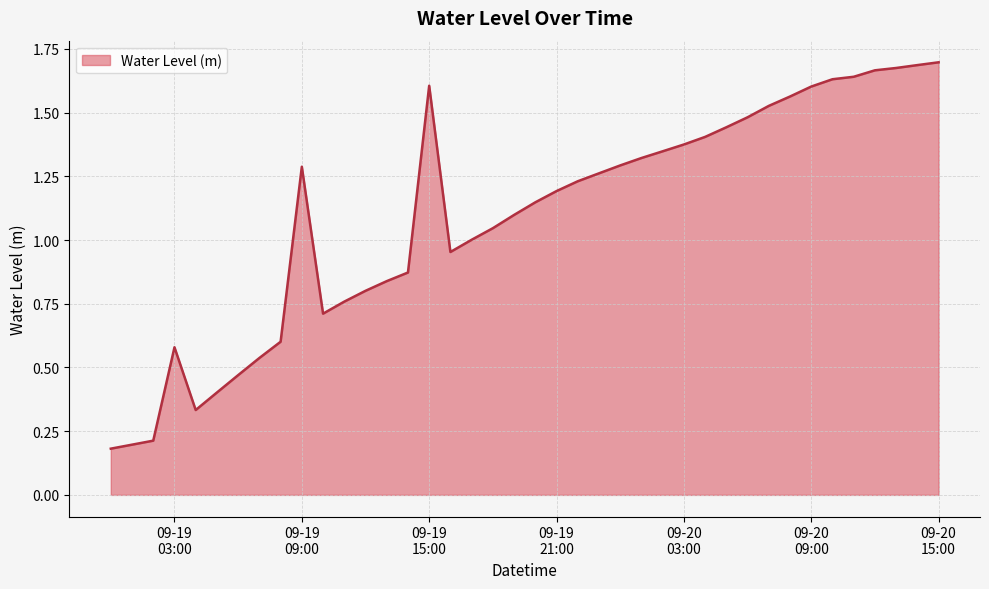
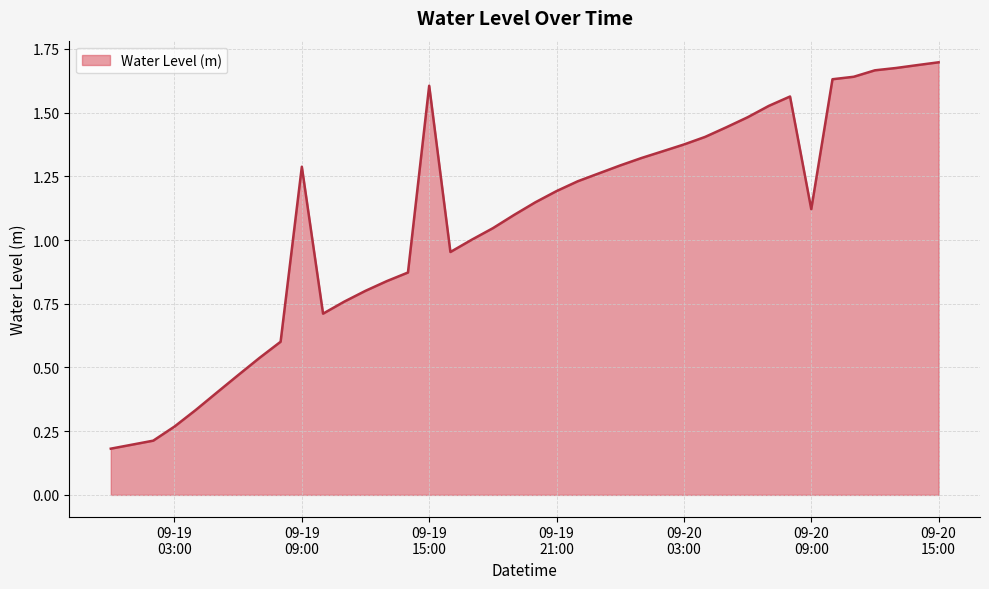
09-19 03:00: 0.58 -> 0.27
09-20 09:00: 1.60 -> 1.12
